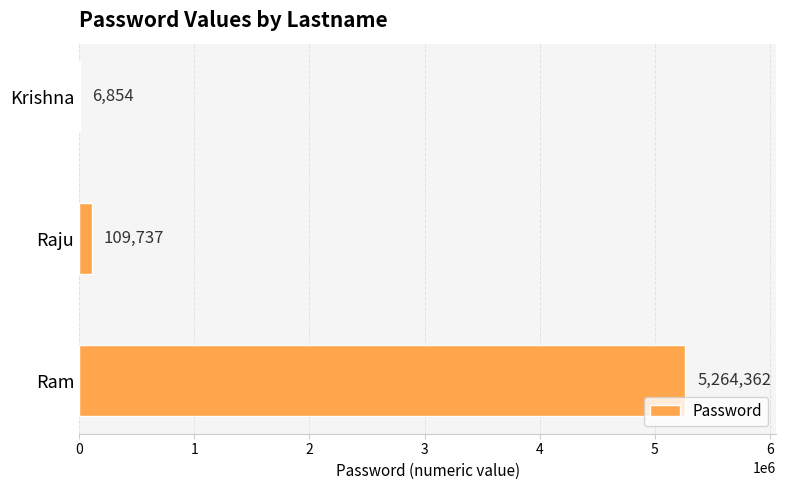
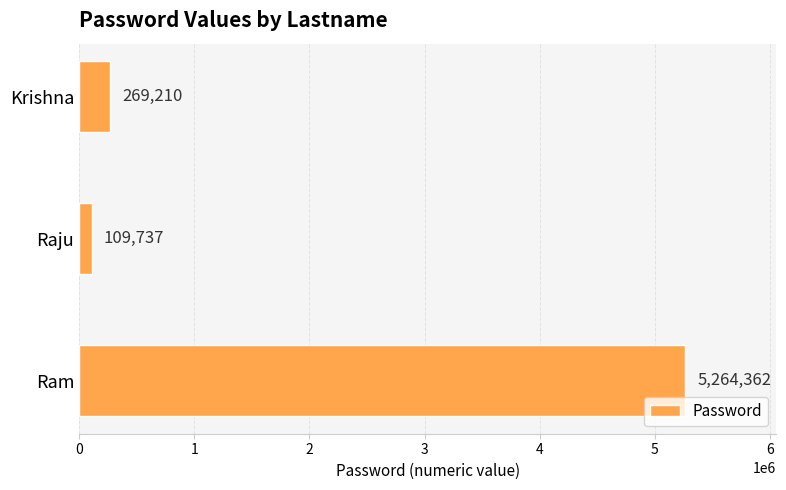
Krishna: 6,854 -> 269,210
